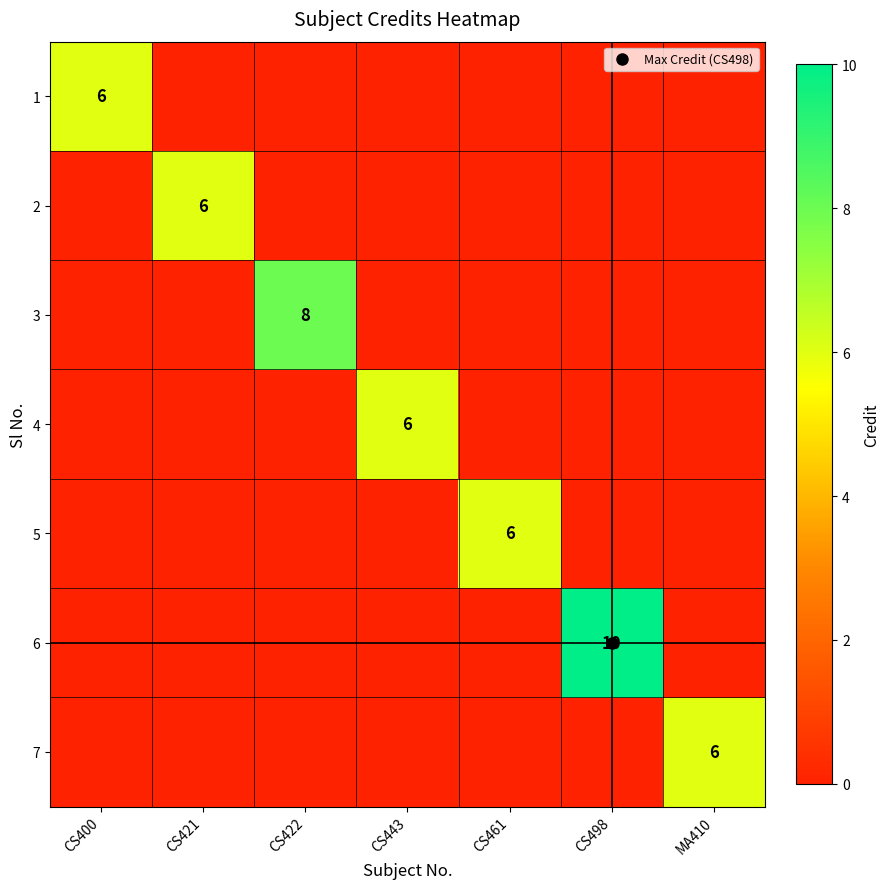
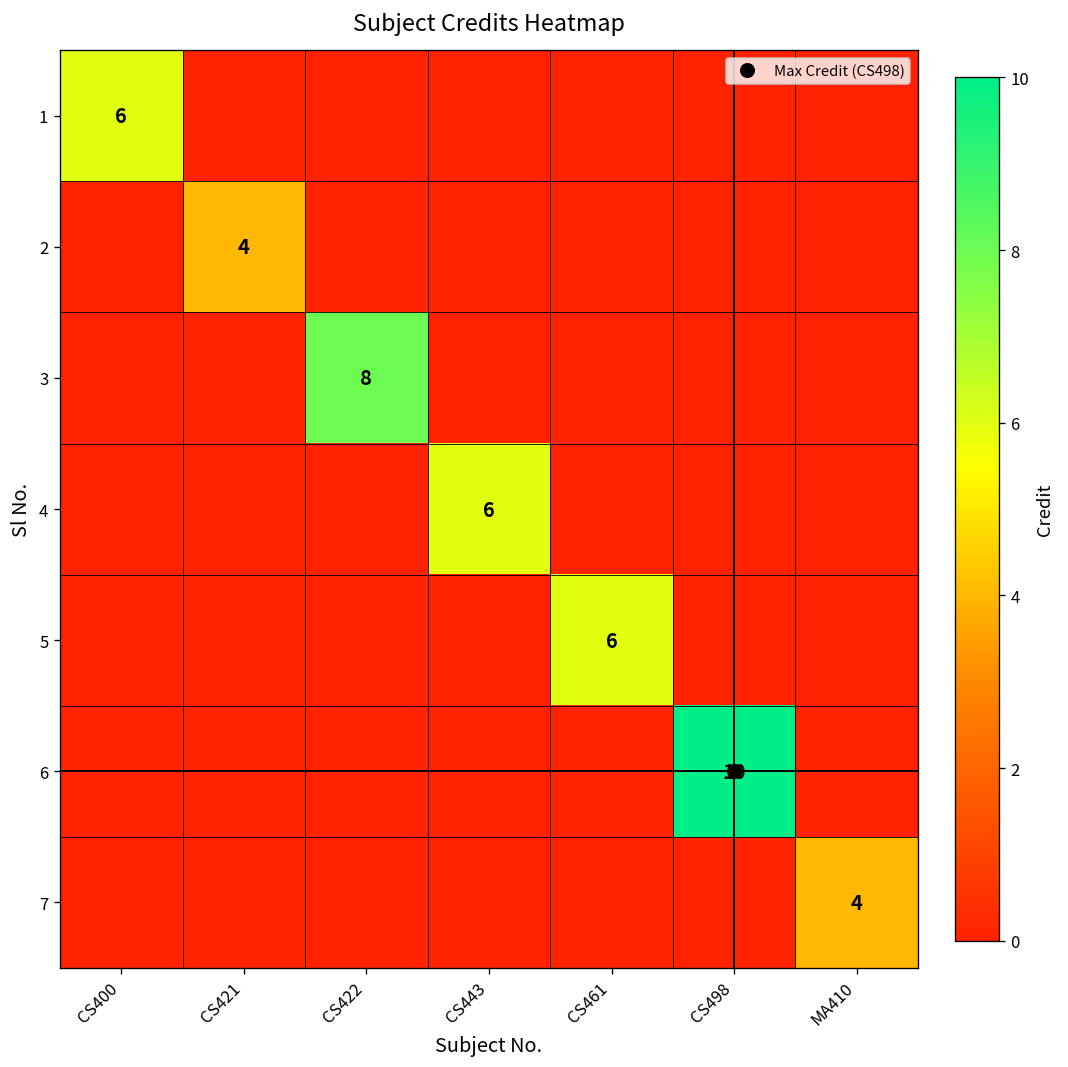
2, CS421: 6 -> 4
7, MA410: 6 -> 4
